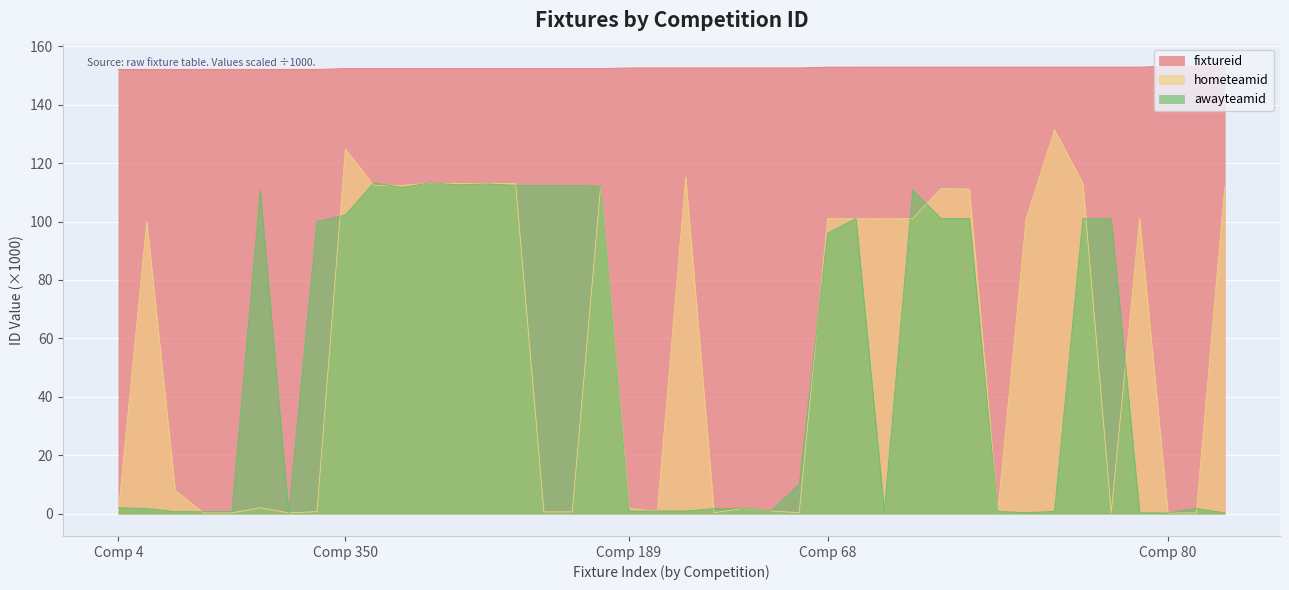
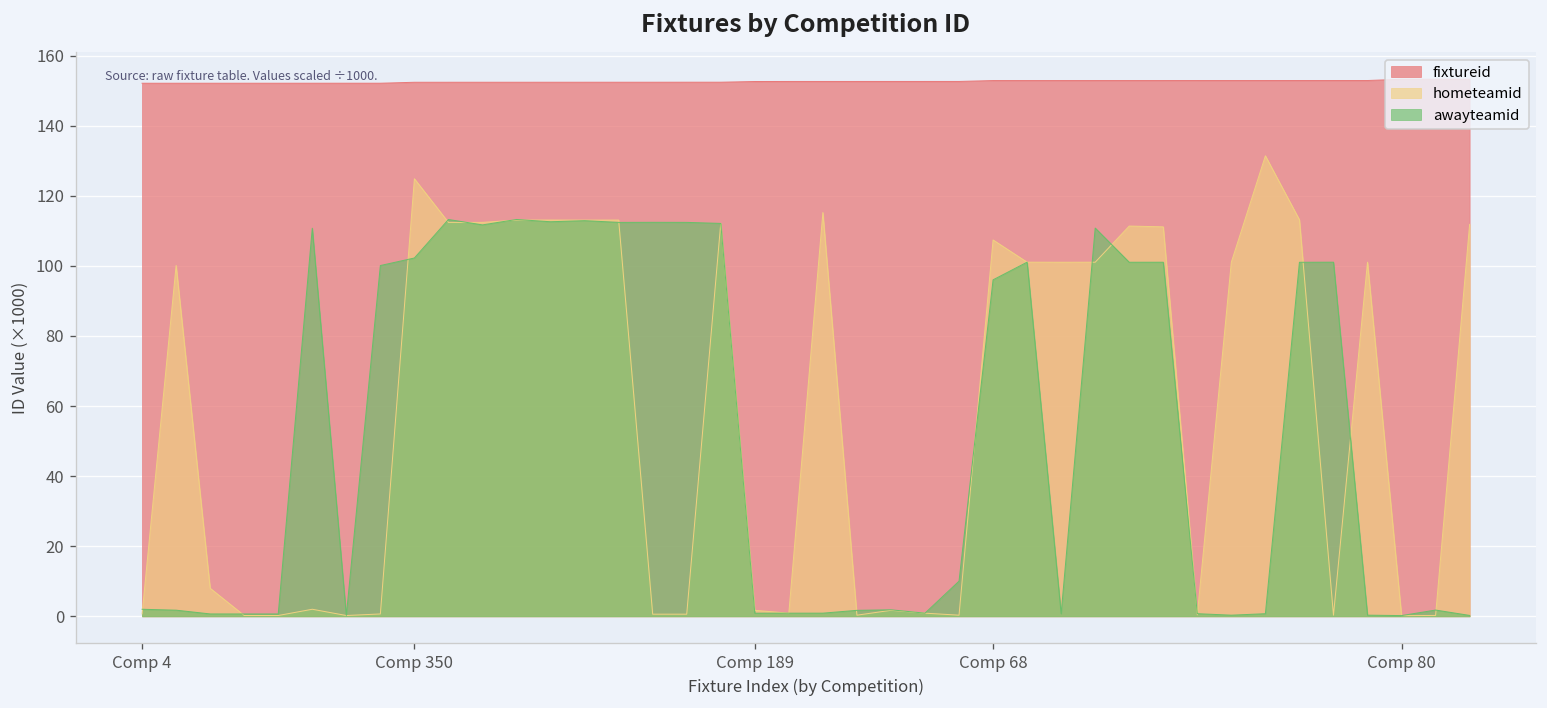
hometeamid, Comp 68: 101 -> 107
